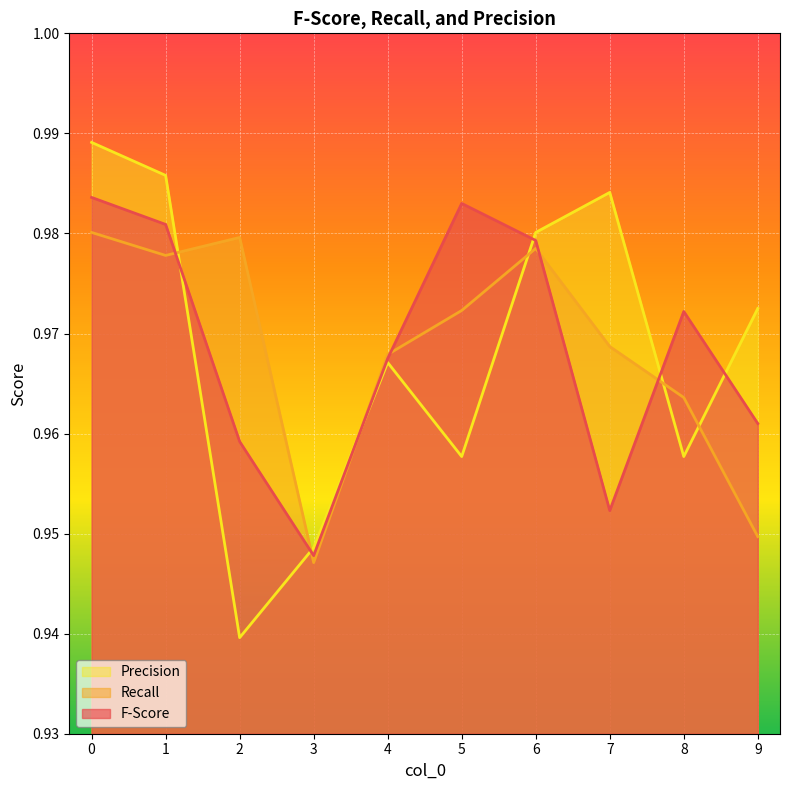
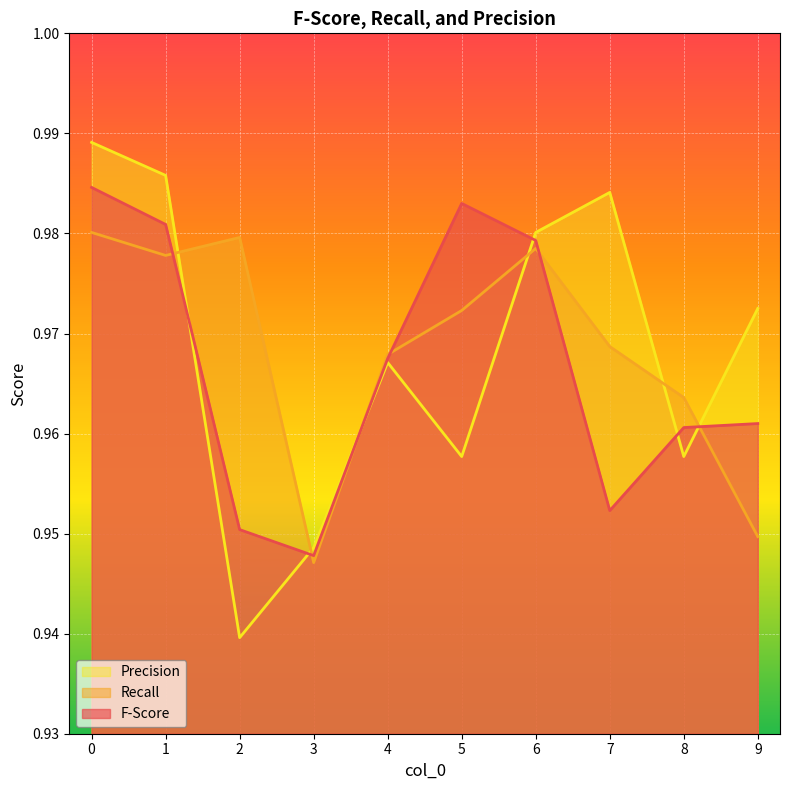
F-Score, 0: 0.9836 -> 0.9846
F-Score, 2: 0.9592 -> 0.9504
F-Score, 8: 0.9722 -> 0.9606
